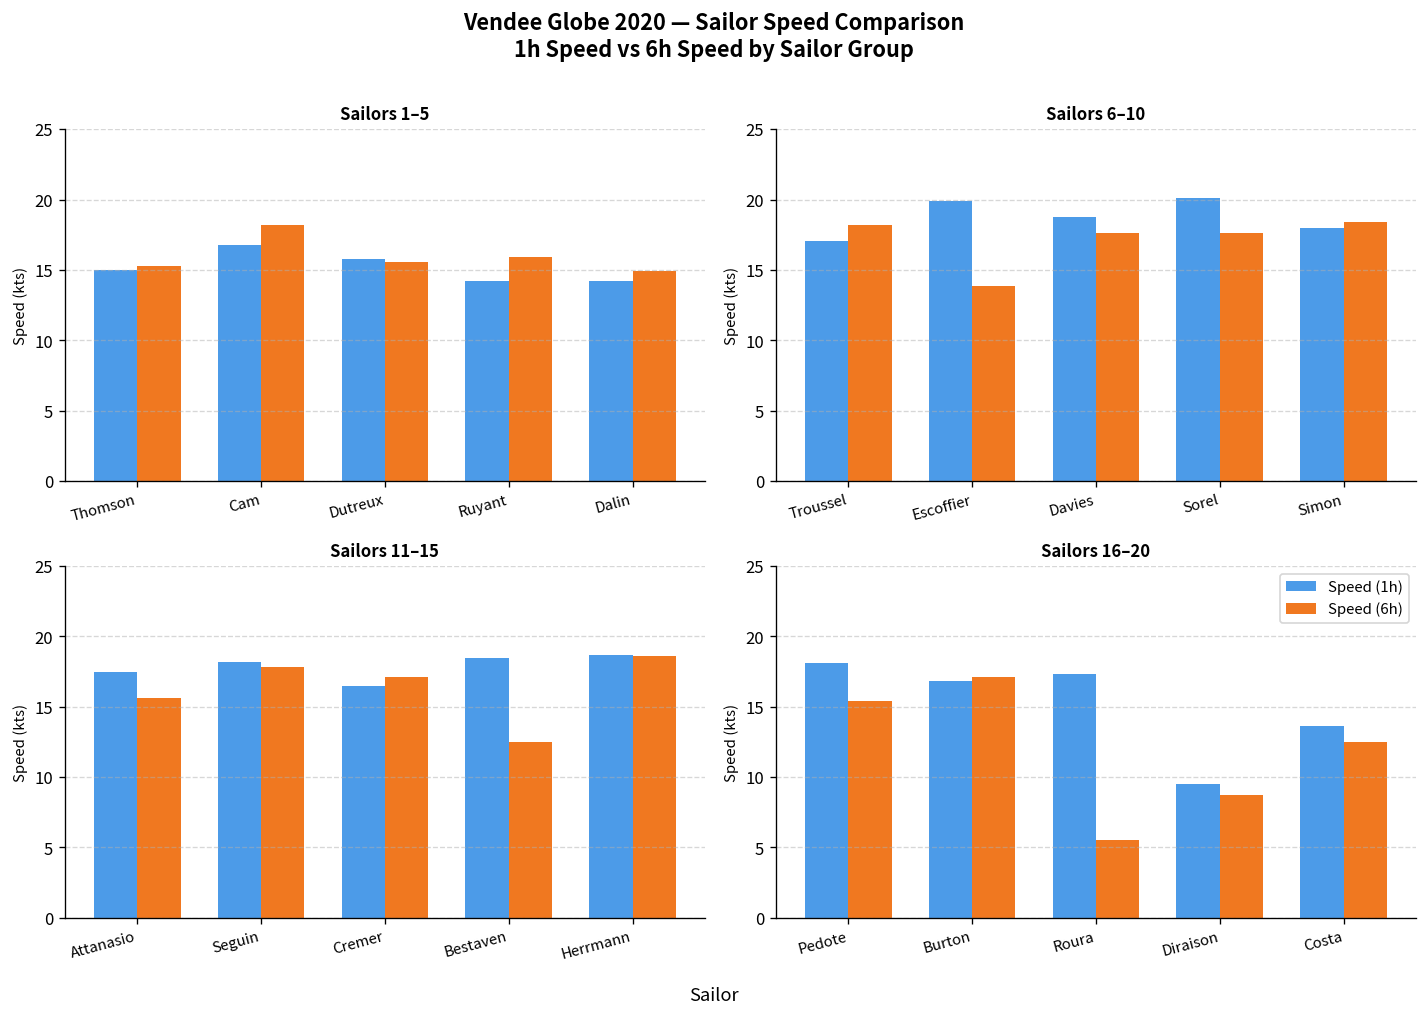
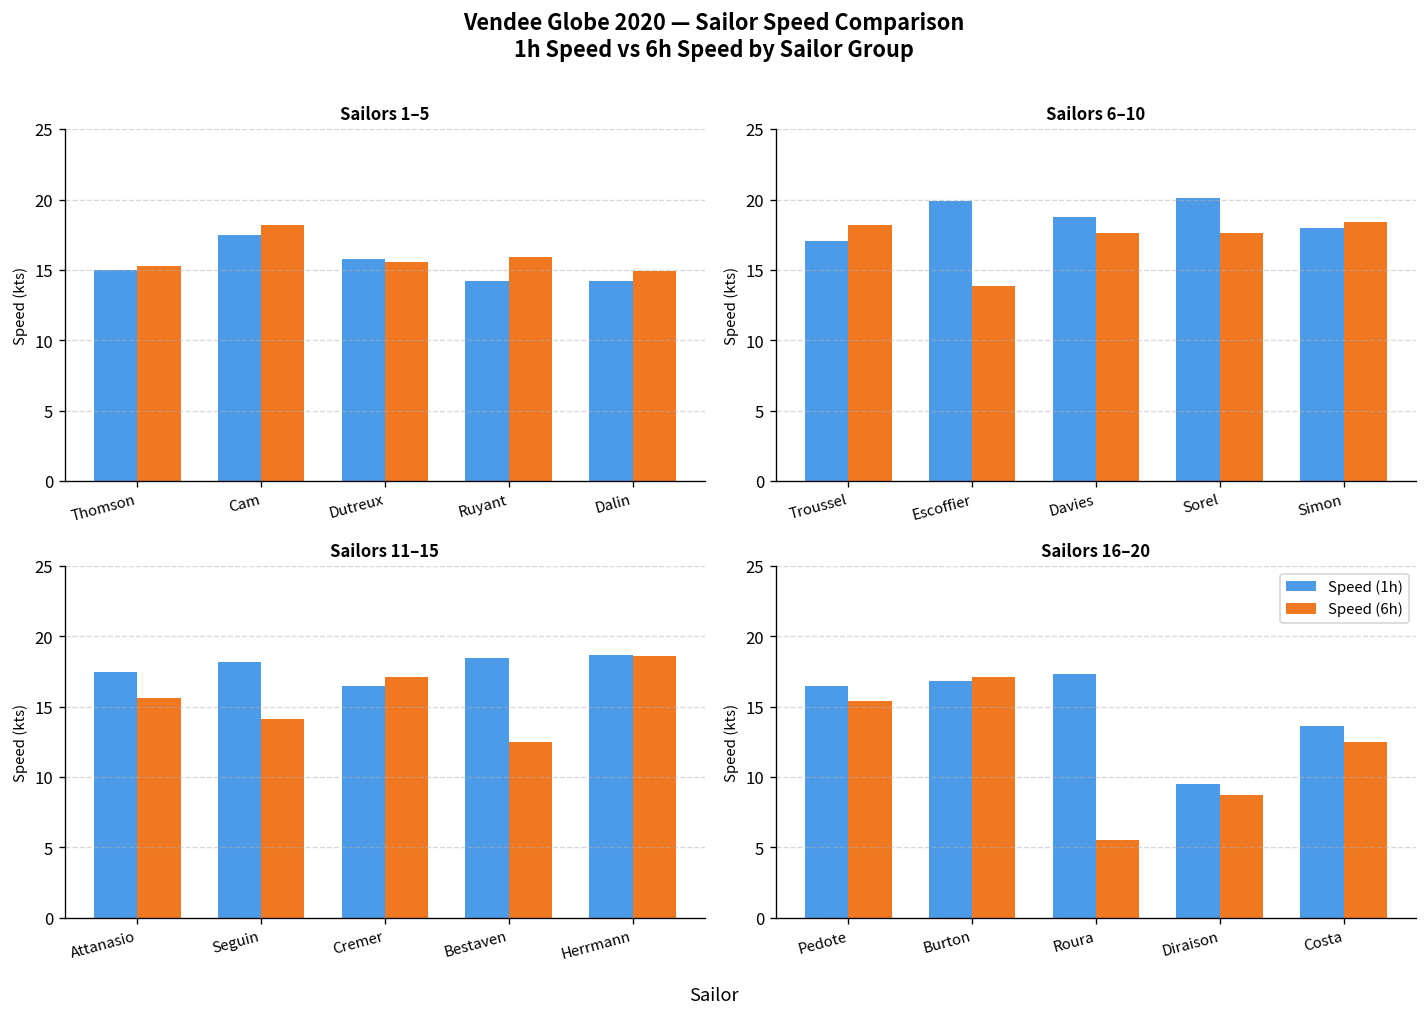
Sailors 1–5, Speed (1h), Cam: 16.8 -> 17.5
Sailors 11–15, Speed (6h), Seguin: 17.8 -> 14.1
Sailors 16–20, Speed (1h), Pedote: 18.1 -> 16.5
